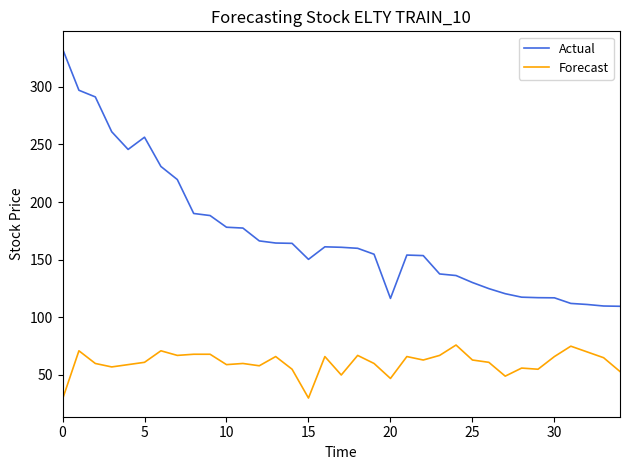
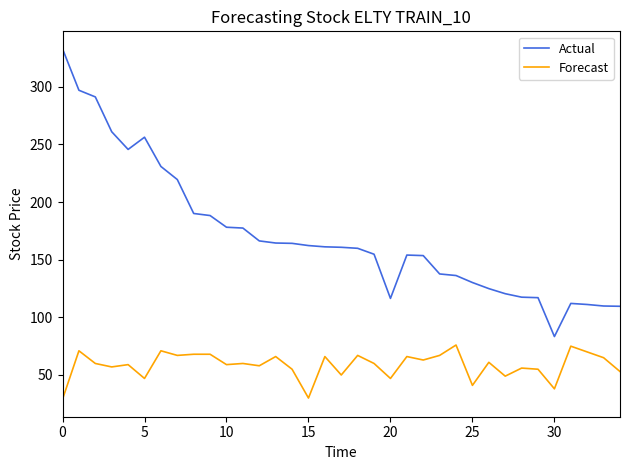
Forecast, 5: 61 -> 47
Actual, 15: 150 -> 162
Forecast, 25: 63 -> 41
Actual, 30: 117 -> 83
Forecast, 30: 66 -> 38
